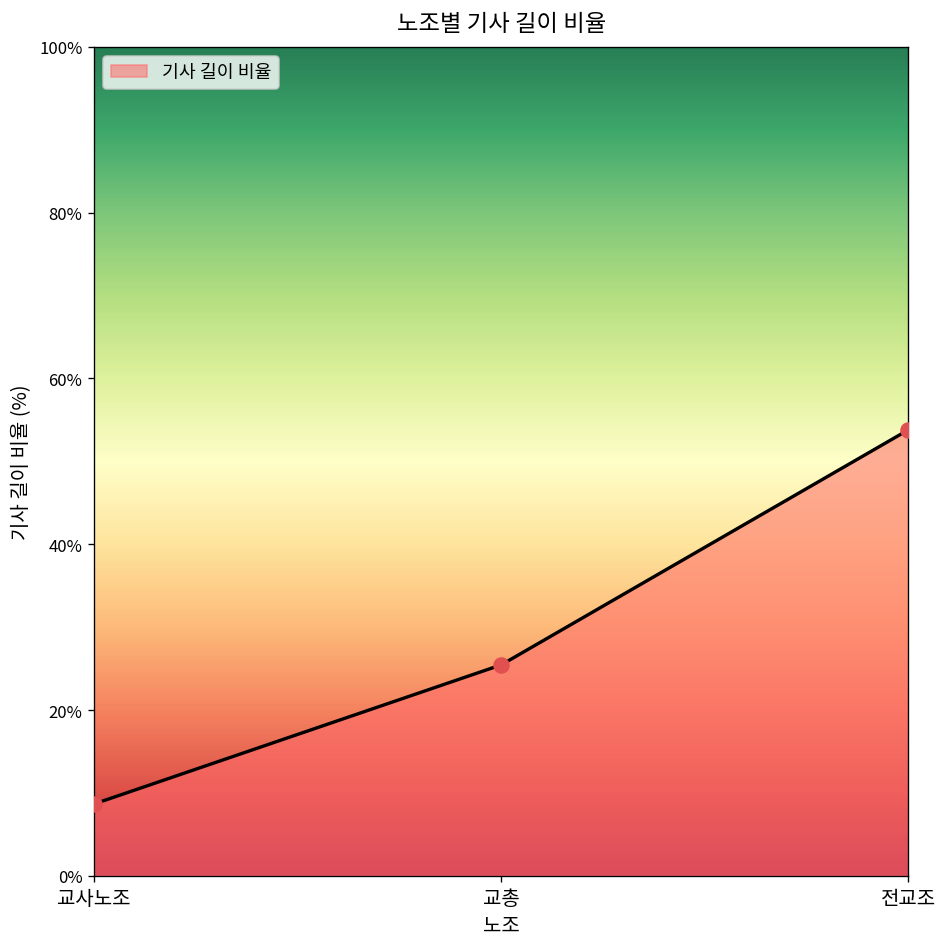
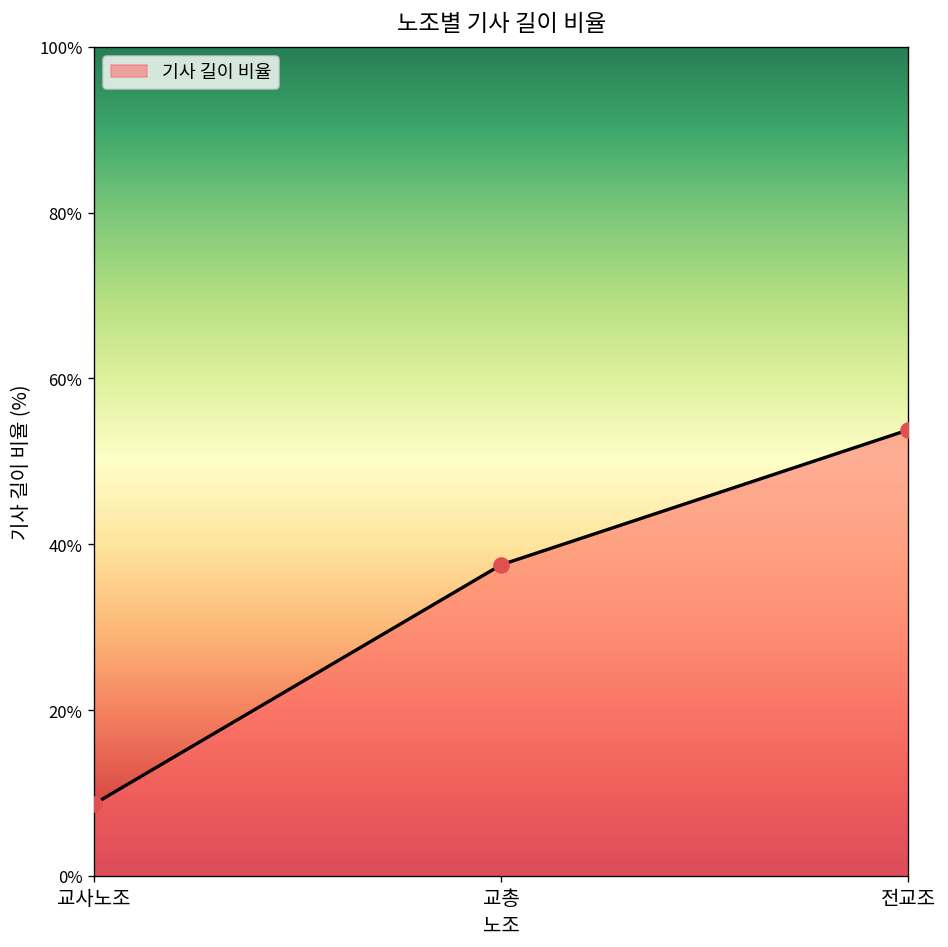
교총: 25% -> 38%
